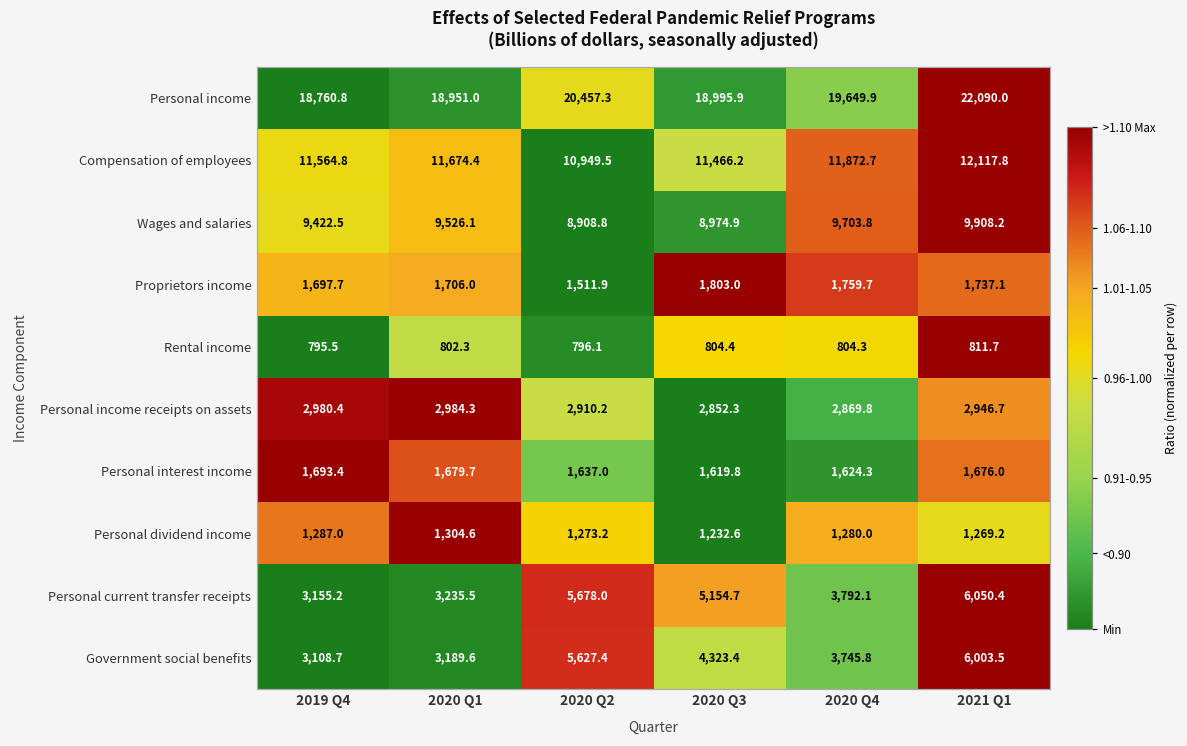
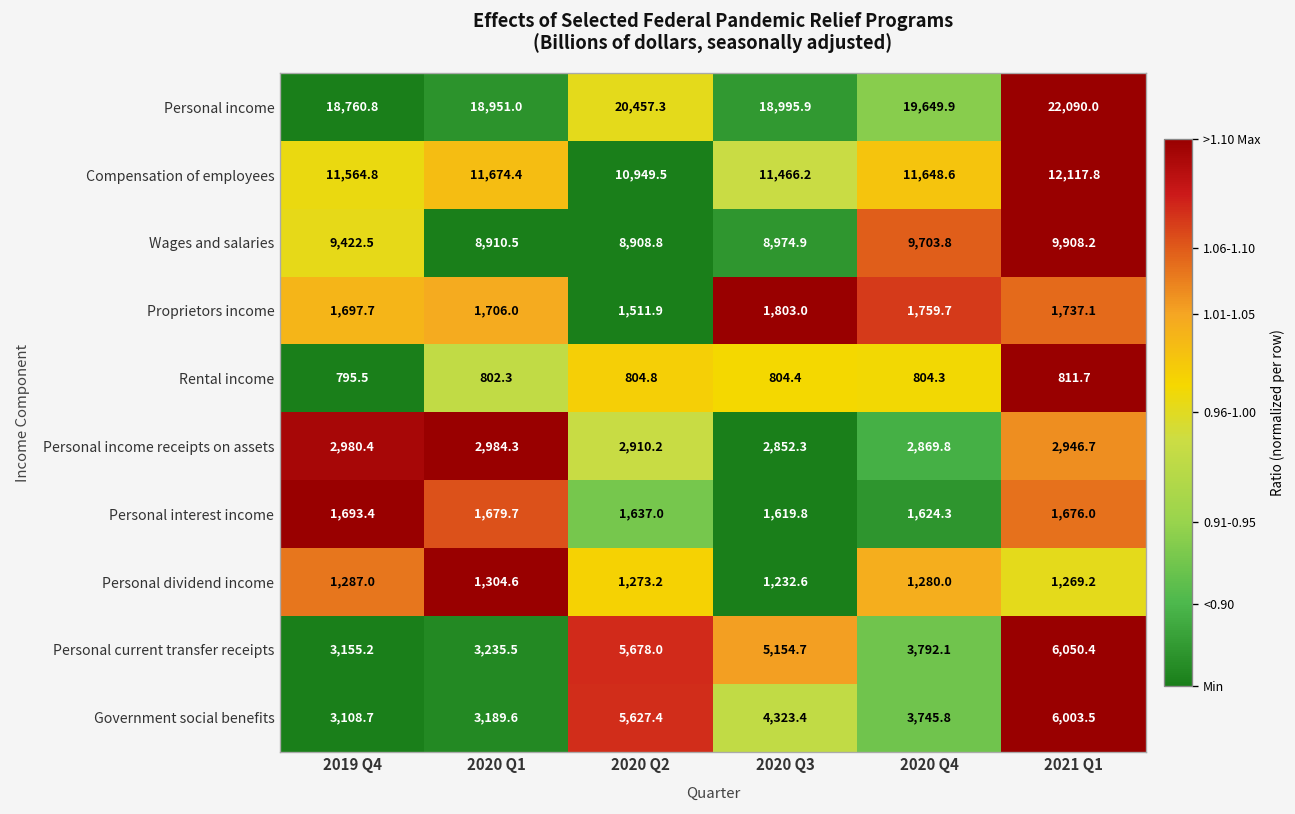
Compensation of employees, 2020 Q4: 11,872.7 -> 11,648.6
Wages and salaries, 2020 Q1: 9,526.1 -> 8,910.5
Rental income, 2020 Q2: 796.1 -> 804.8
